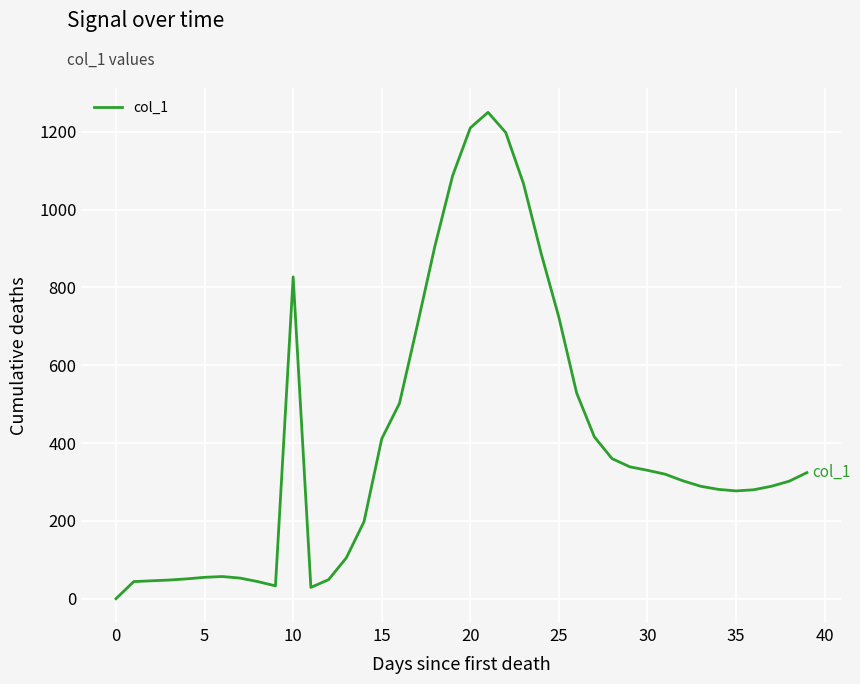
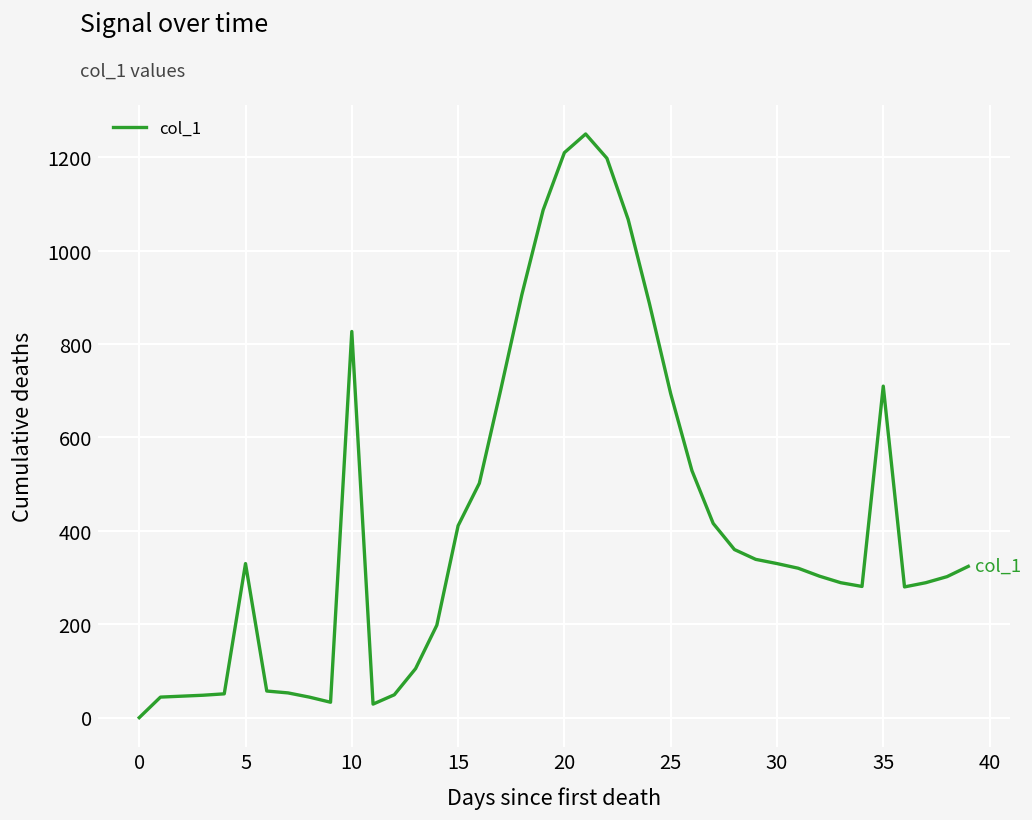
5: 60 -> 330
25: 720 -> 690
35: 280 -> 710
